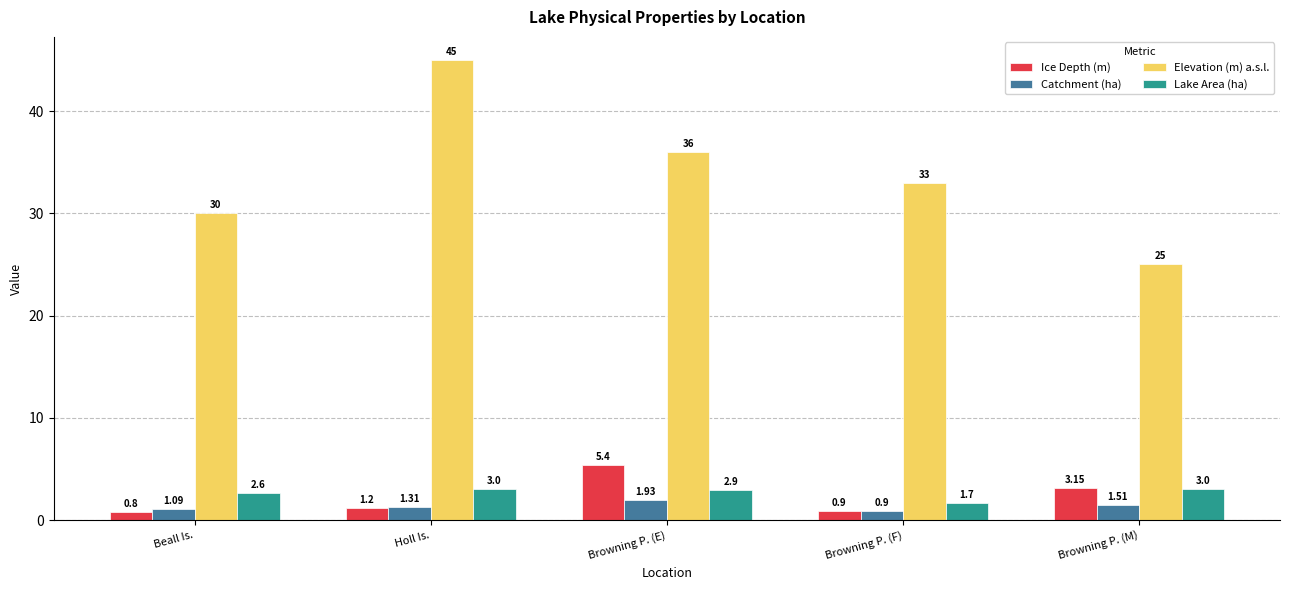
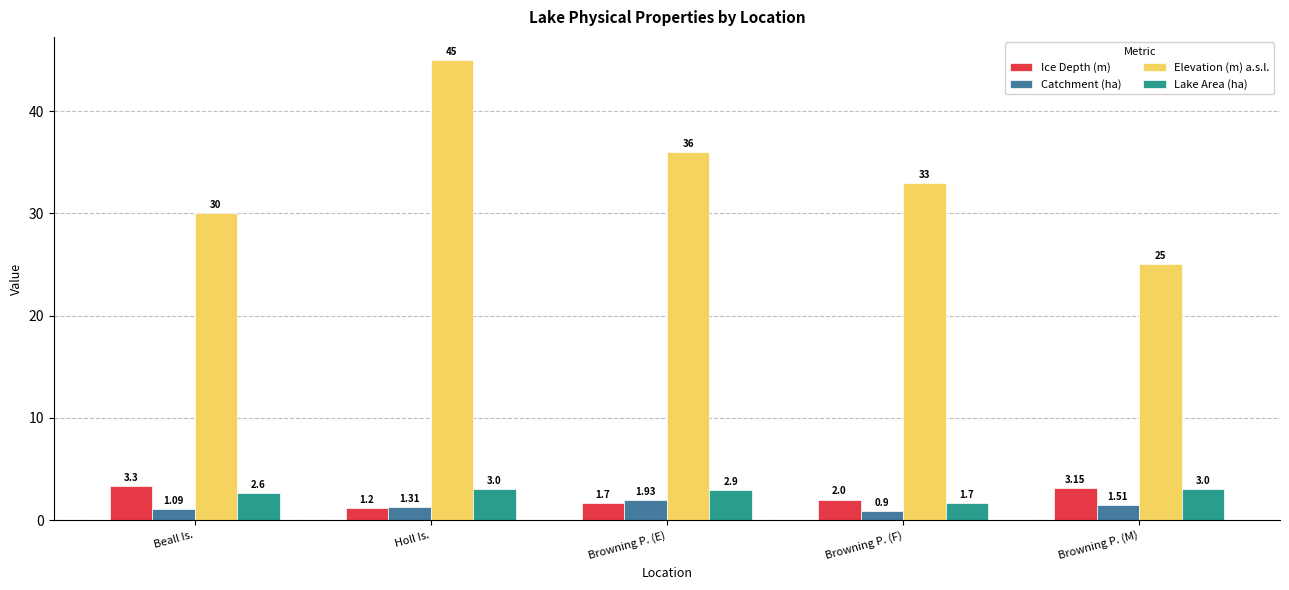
Ice Depth (m), Beall Is.: 0.8 -> 3.3
Ice Depth (m), Browning P. (E): 5.4 -> 1.7
Ice Depth (m), Browning P. (F): 0.9 -> 2.0
